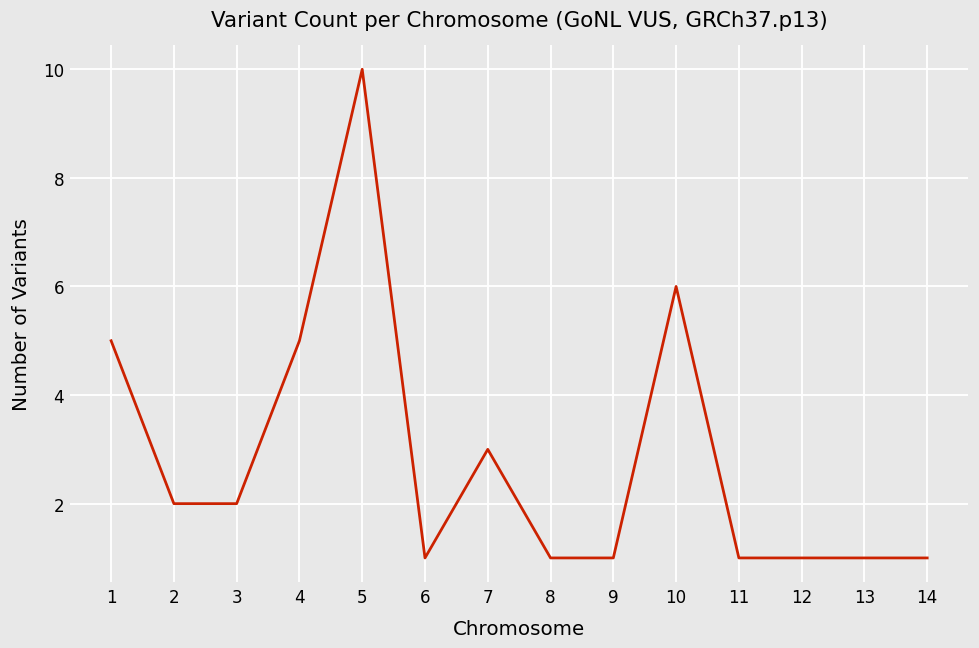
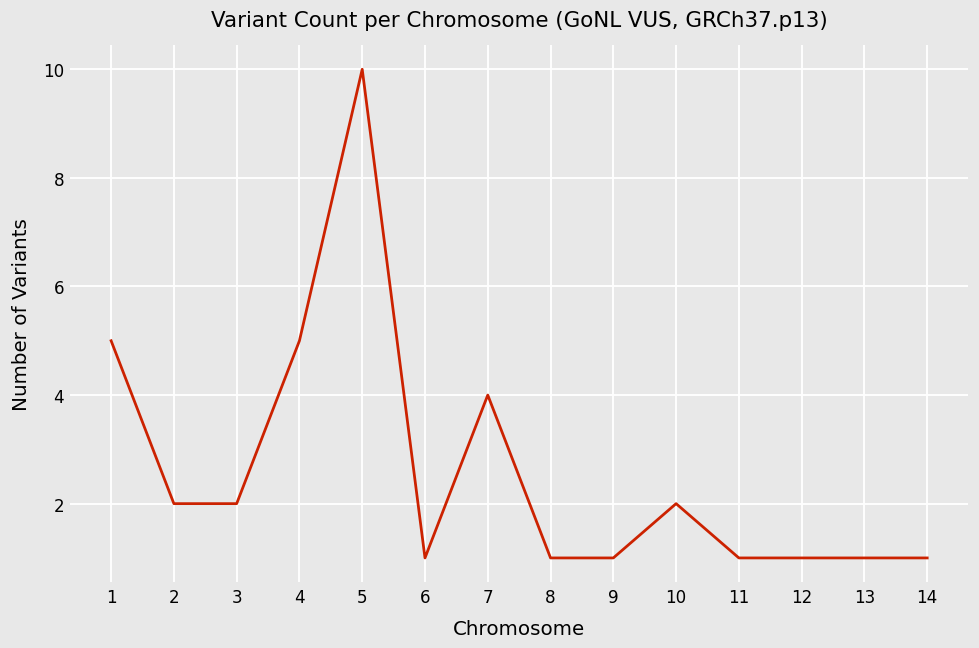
7: 3 -> 4
10: 6 -> 2
